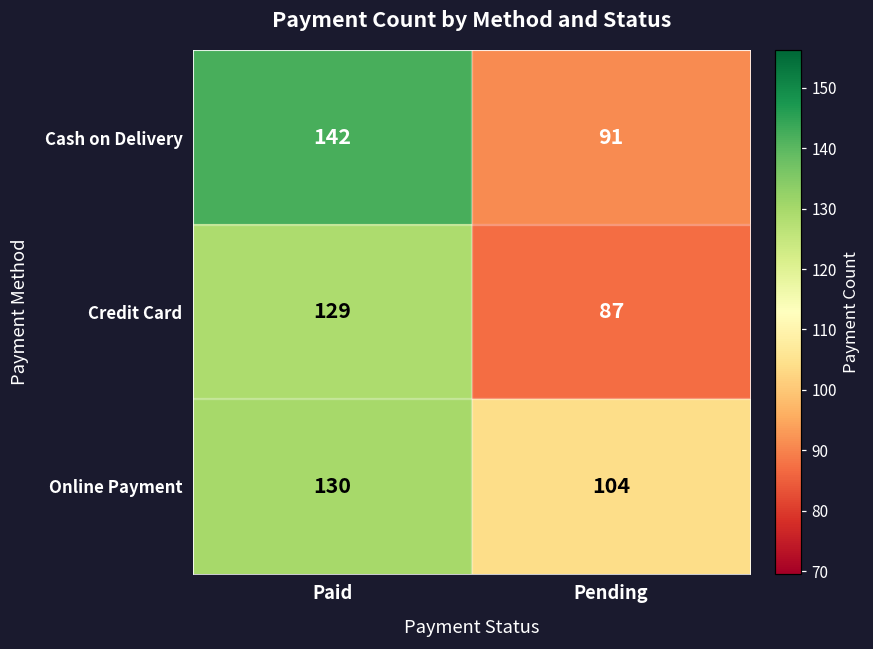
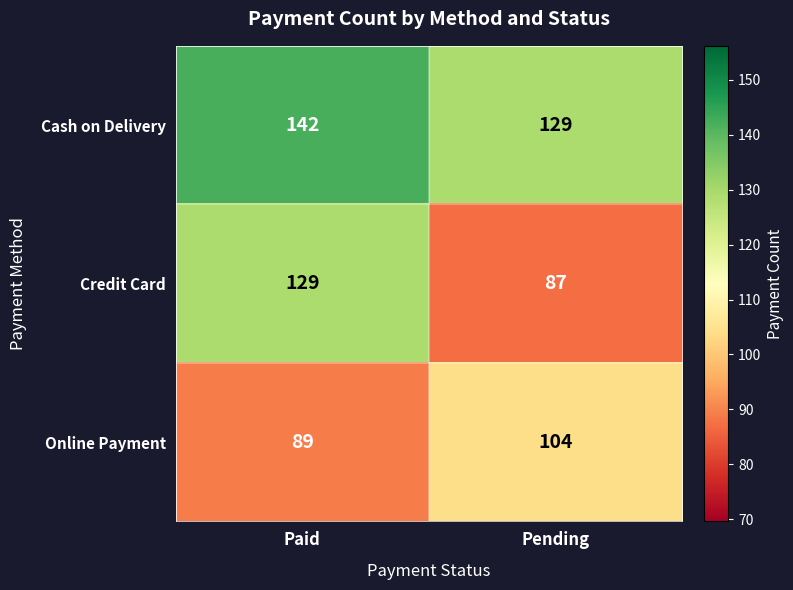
Cash on Delivery, Pending: 91 -> 129
Online Payment, Paid: 130 -> 89
